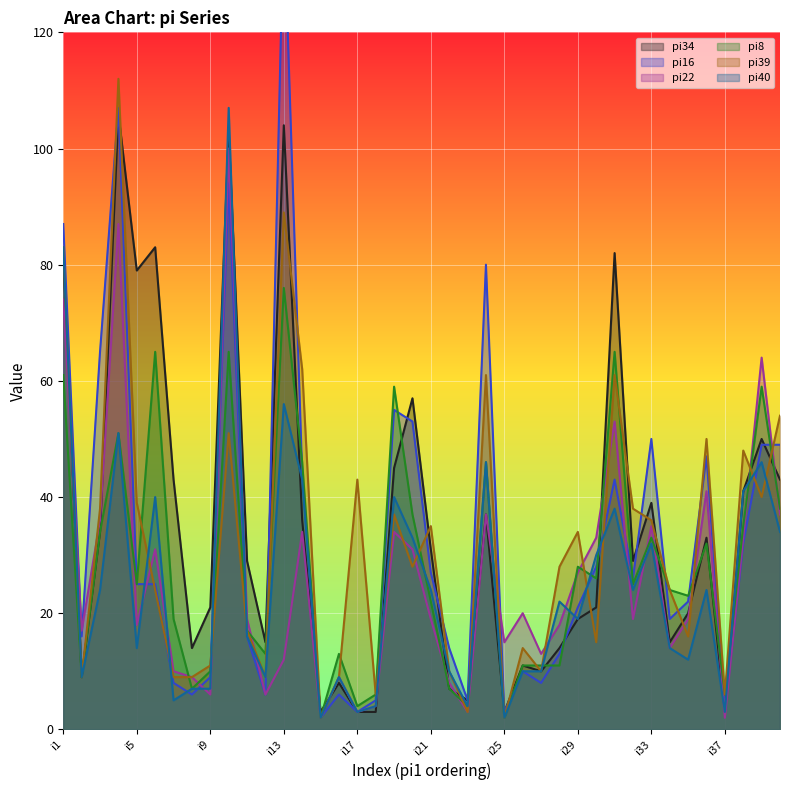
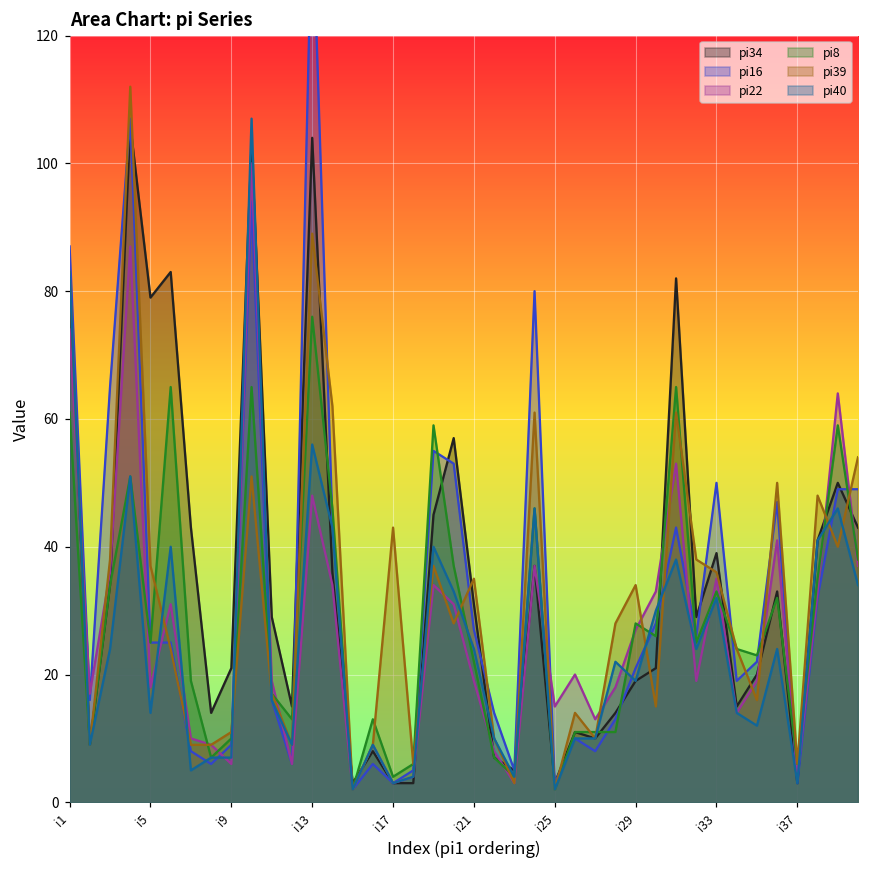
pi39, i5: 39 -> 37
pi22, i13: 12 -> 48
pi22, i37: 2 -> 4
